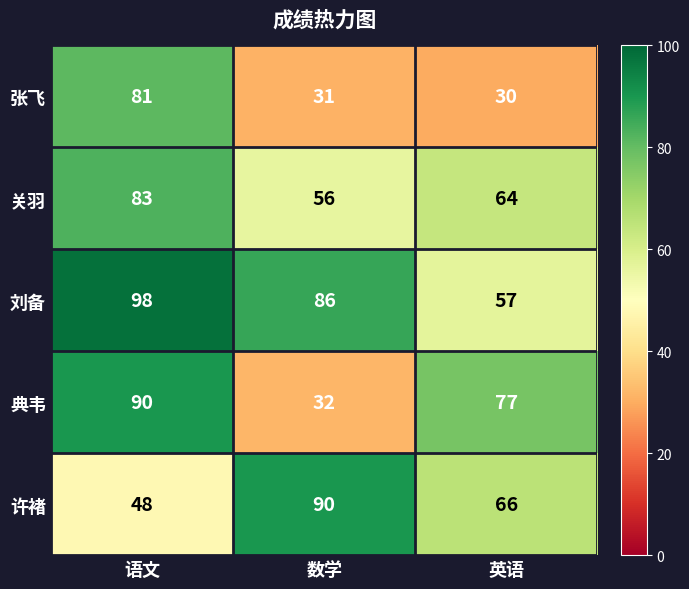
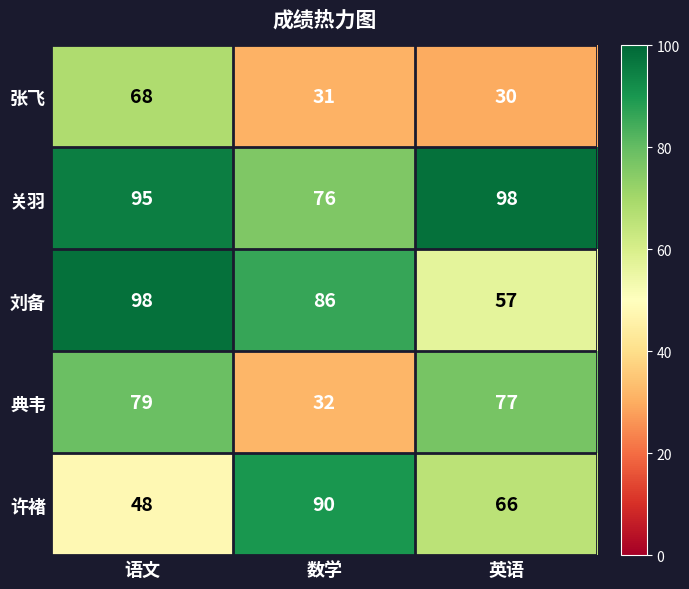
张飞, 语文: 81 -> 68
关羽, 语文: 83 -> 95
关羽, 数学: 56 -> 76
关羽, 英语: 64 -> 98
典韦, 语文: 90 -> 79
